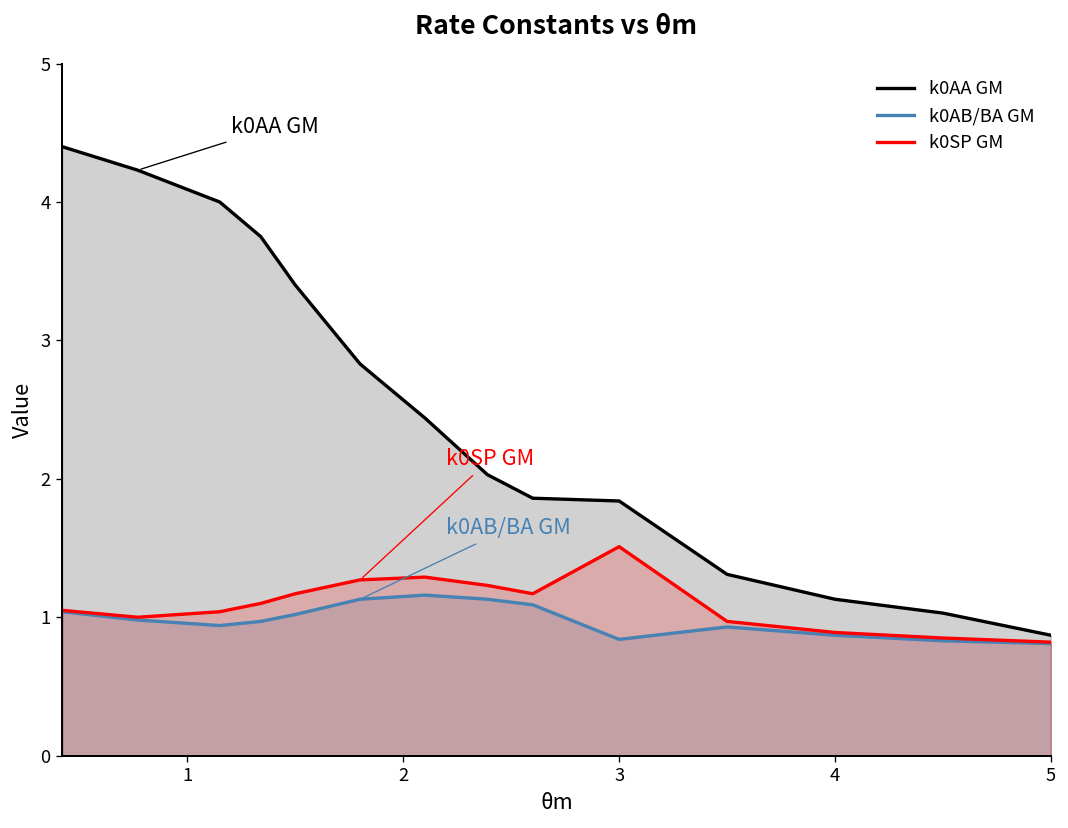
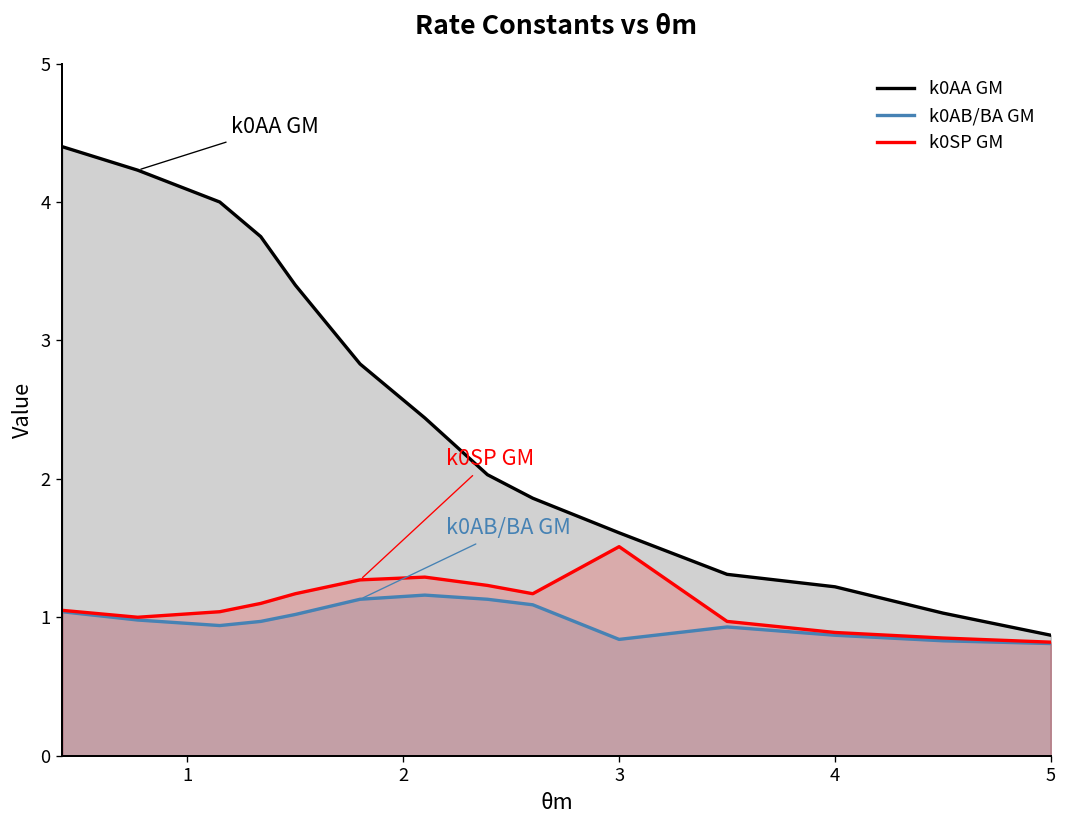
k0AA GM, 3: 1.84 -> 1.61
k0AA GM, 4: 1.13 -> 1.22
